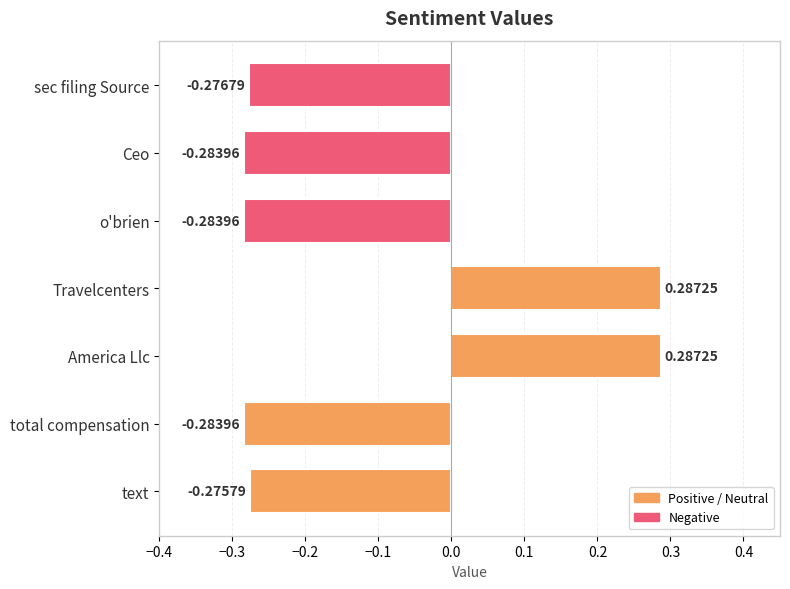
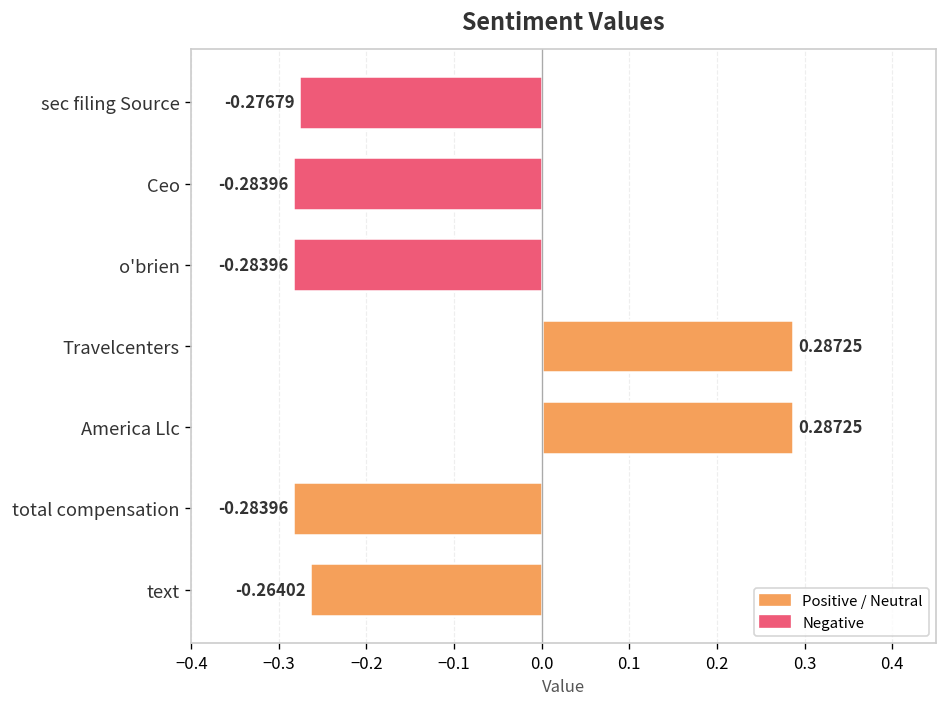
text: -0.27579 -> -0.26402
